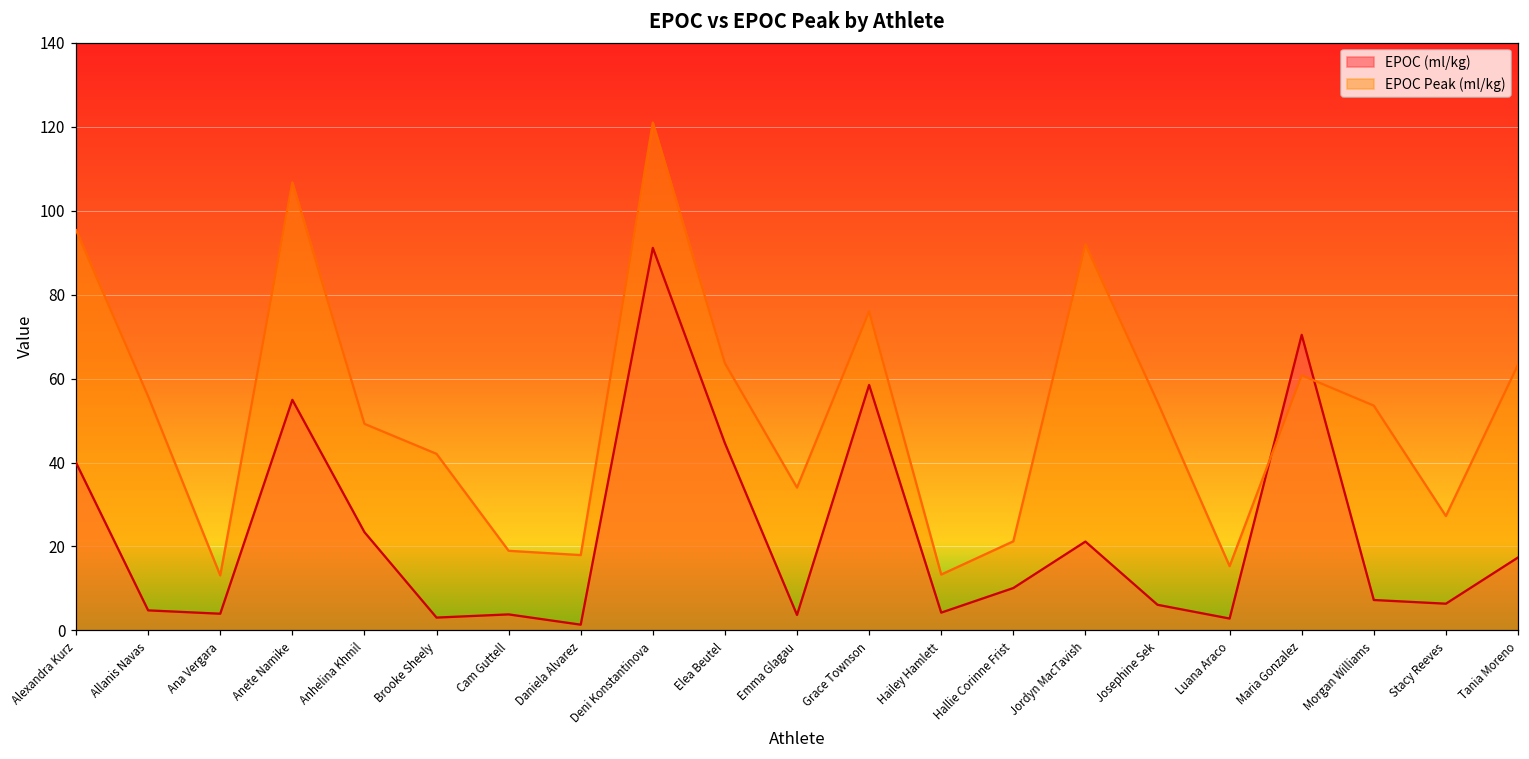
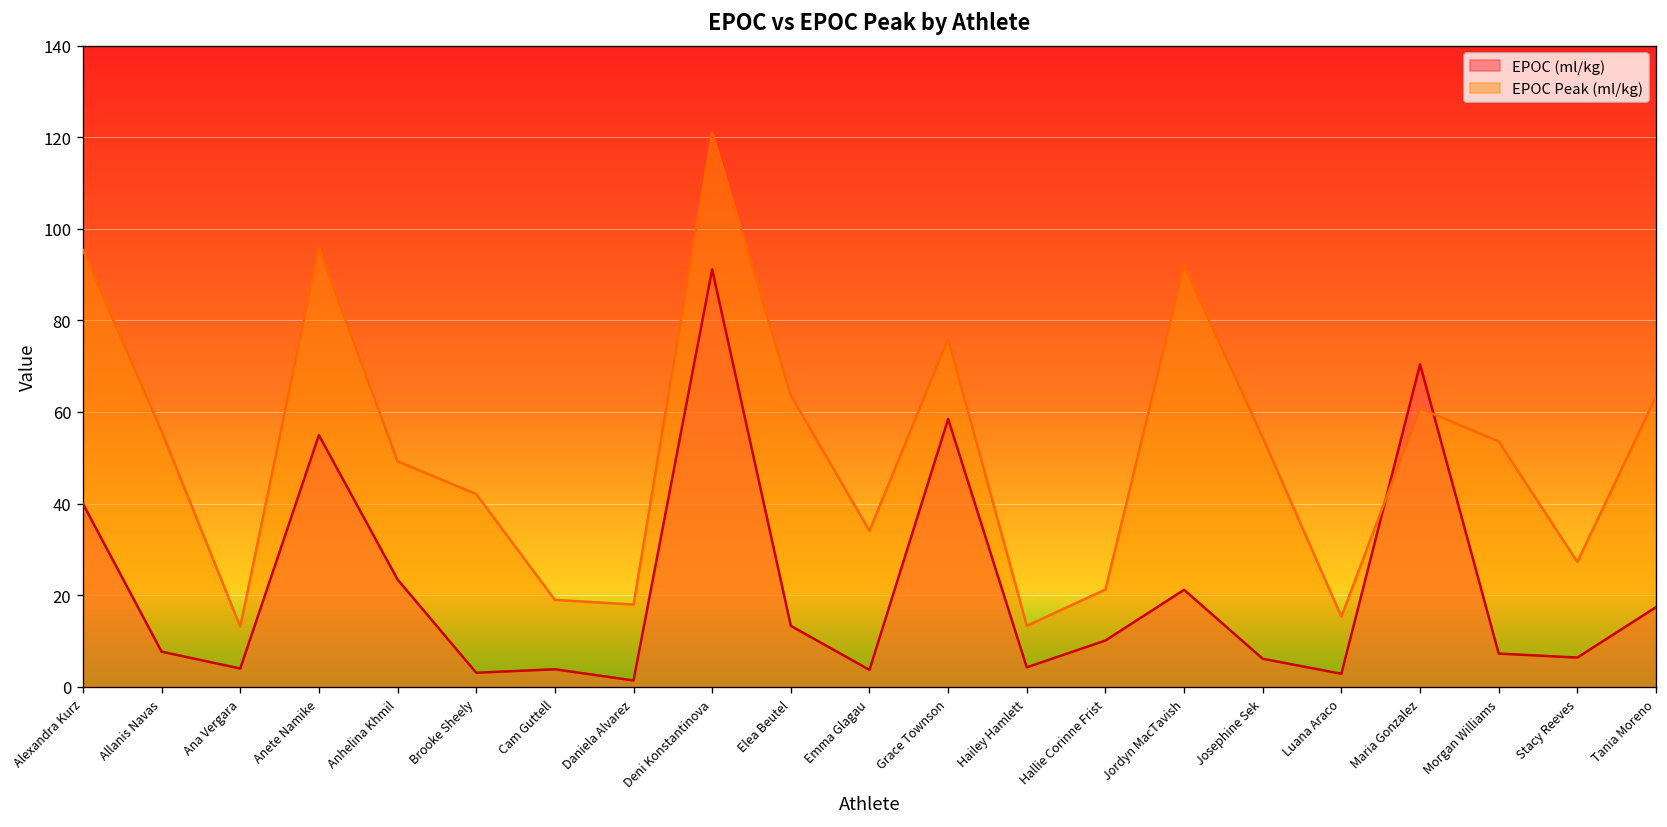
EPOC (ml/kg), Allanis Navas: 5 -> 8
EPOC Peak (ml/kg), Anete Namike: 107 -> 96
EPOC (ml/kg), Elea Beutel: 45 -> 13
